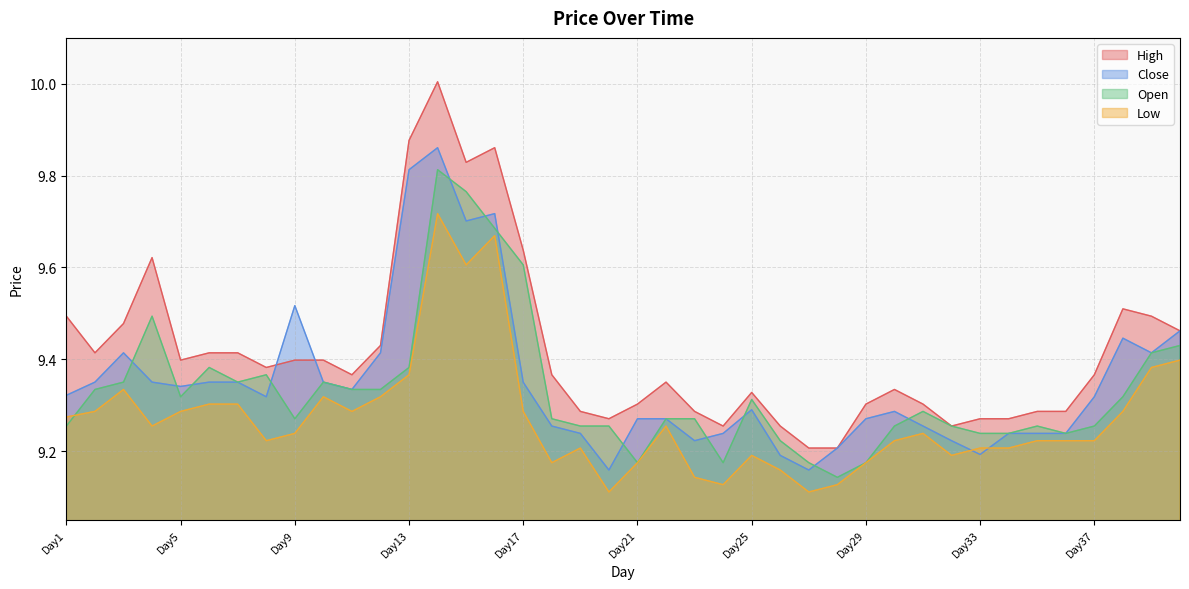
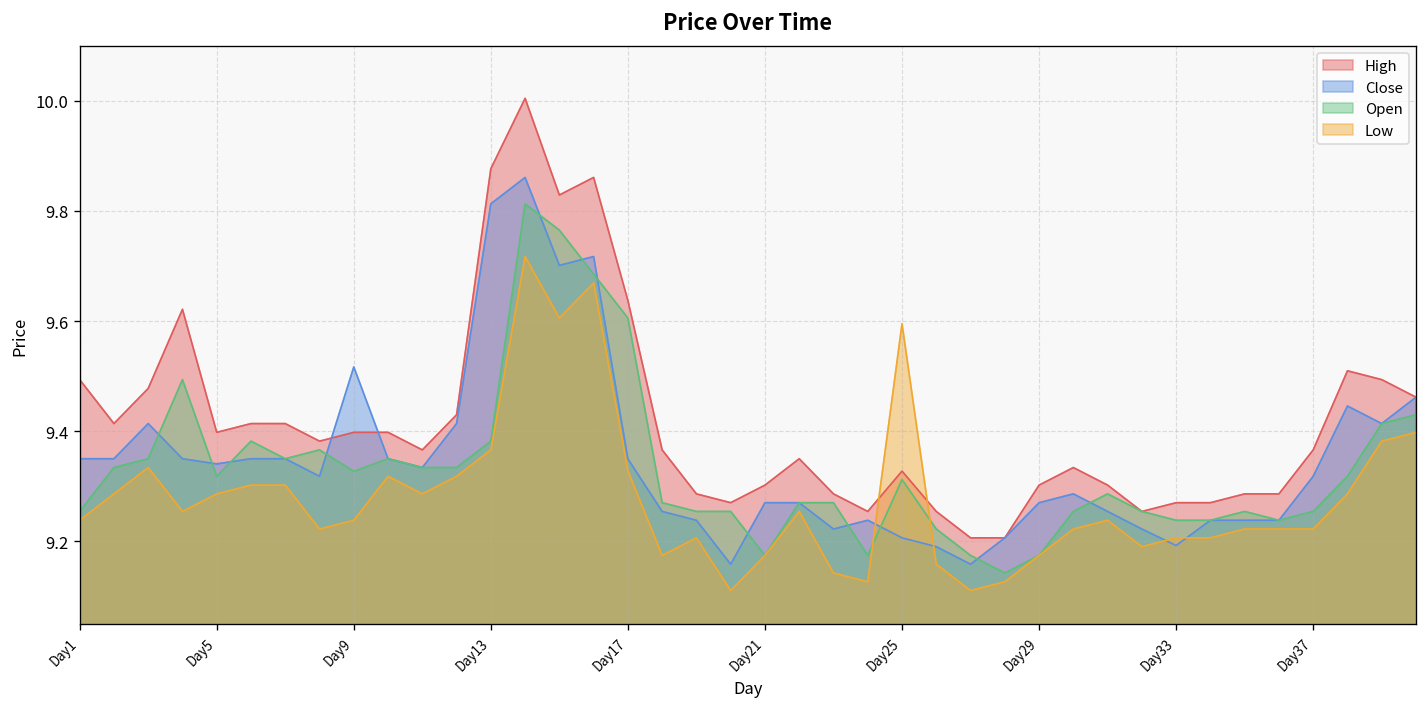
Close, Day1: 9.32 -> 9.35
Low, Day1: 9.27 -> 9.24
Open, Day9: 9.27 -> 9.33
Low, Day17: 9.29 -> 9.33
Close, Day25: 9.29 -> 9.21
Low, Day25: 9.19 -> 9.60
